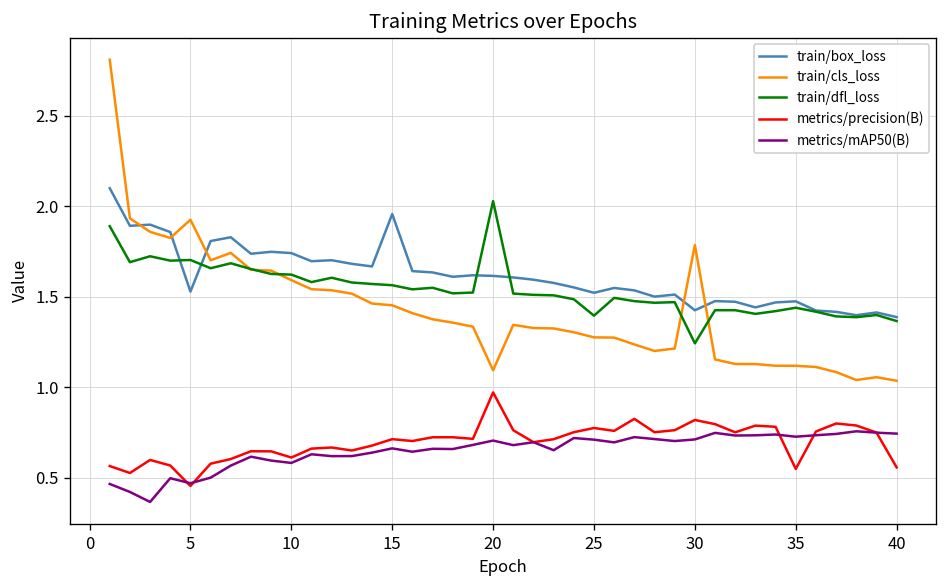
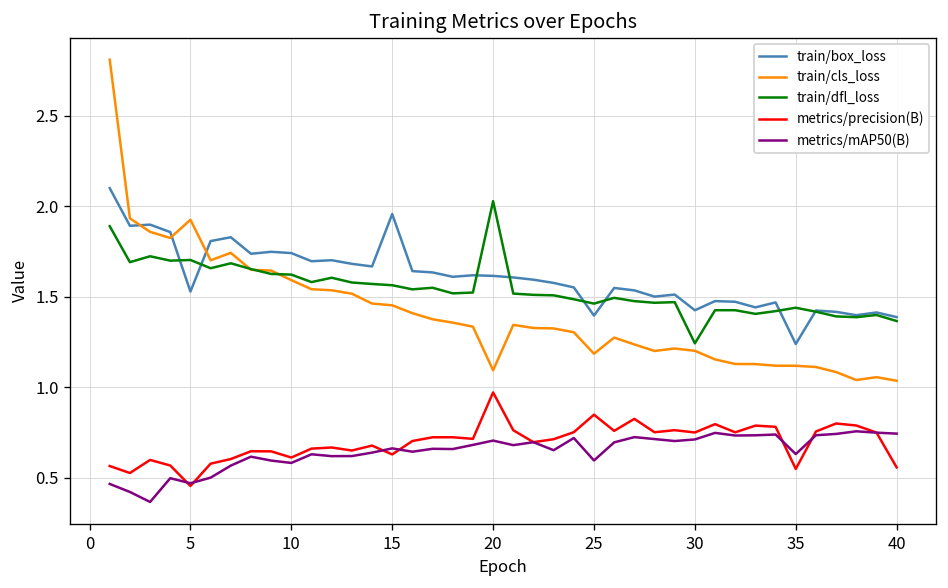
metrics/precision(B), 15: 0.71 -> 0.63
train/box_loss, 25: 1.52 -> 1.40
train/cls_loss, 25: 1.28 -> 1.19
train/dfl_loss, 25: 1.40 -> 1.46
metrics/precision(B), 25: 0.78 -> 0.85
metrics/mAP50(B), 25: 0.71 -> 0.60
train/cls_loss, 30: 1.79 -> 1.20
metrics/precision(B), 30: 0.82 -> 0.75
train/box_loss, 35: 1.48 -> 1.24
metrics/mAP50(B), 35: 0.73 -> 0.63
